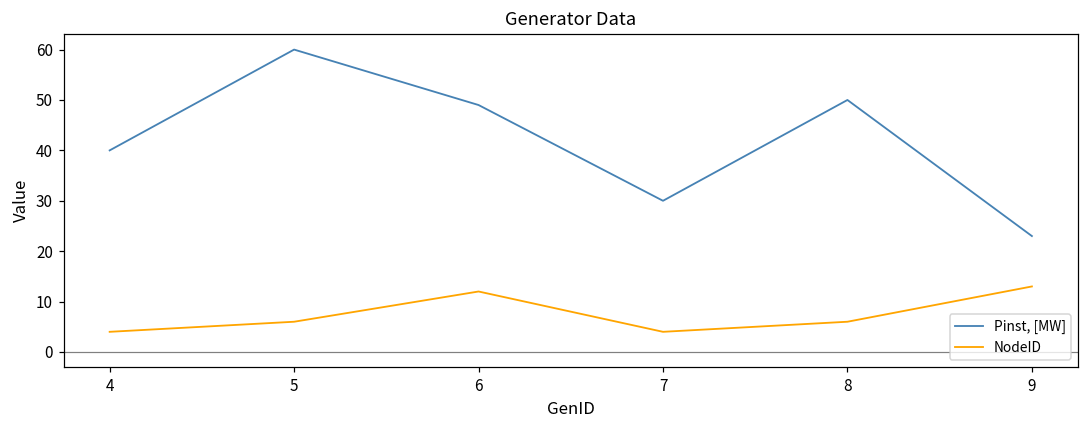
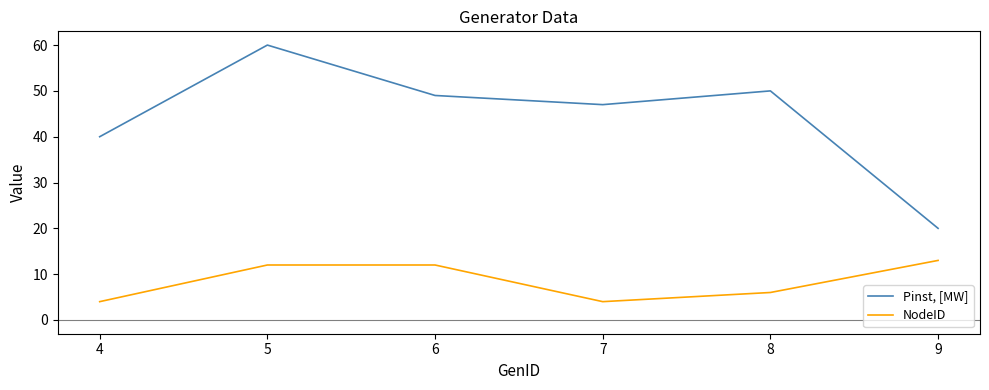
NodeID, 5: 6 -> 12
Pinst, [MW], 7: 30 -> 47
Pinst, [MW], 9: 23 -> 20
